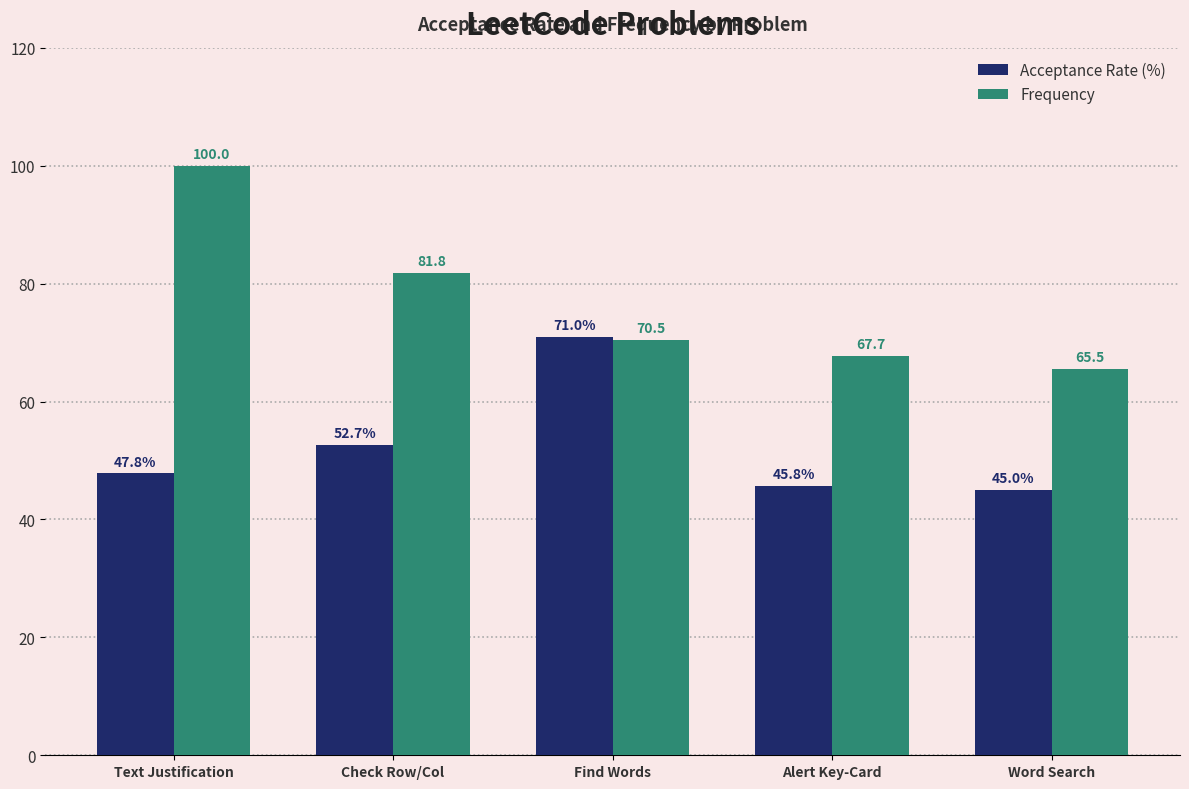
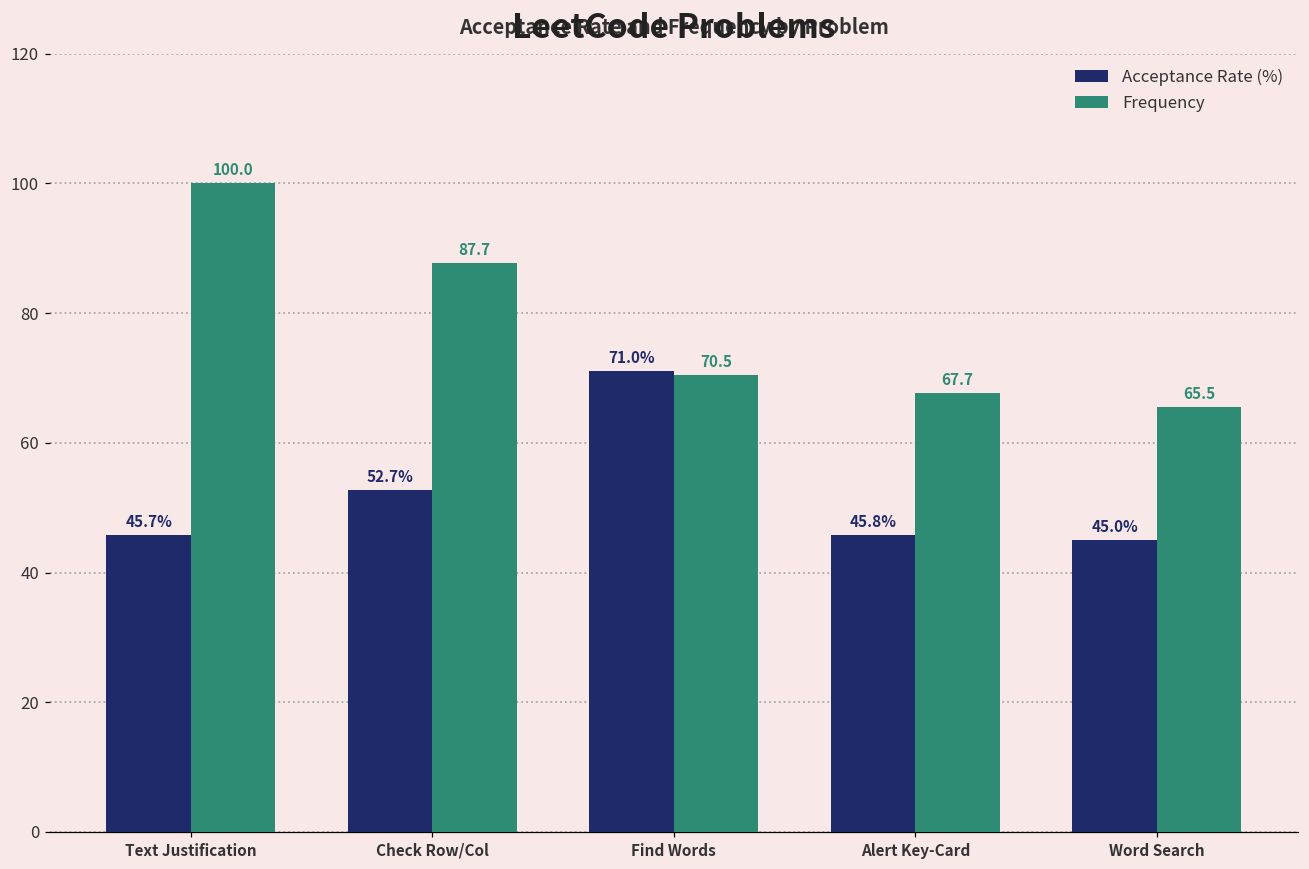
Acceptance Rate (%), Text Justification: 47.8% -> 45.7%
Frequency, Check Row/Col: 81.8 -> 87.7
